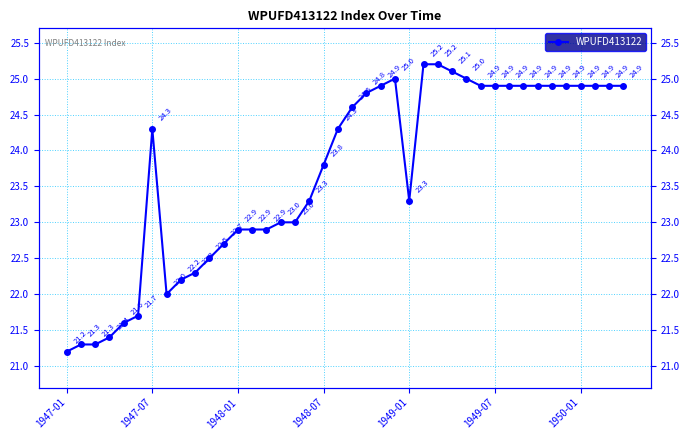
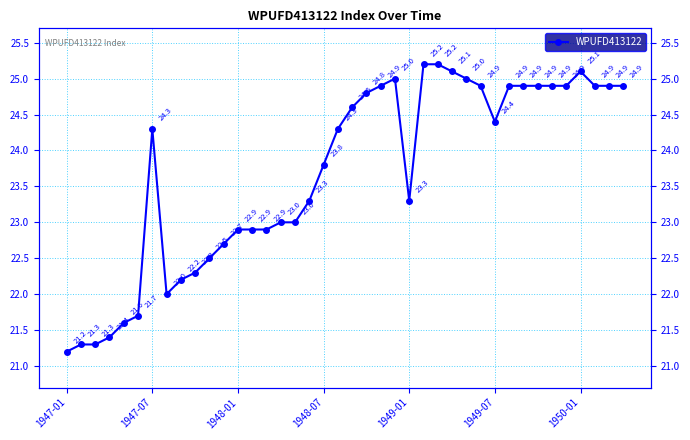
1949-07: 24.9 -> 24.4
1950-01: 24.9 -> 25.1
